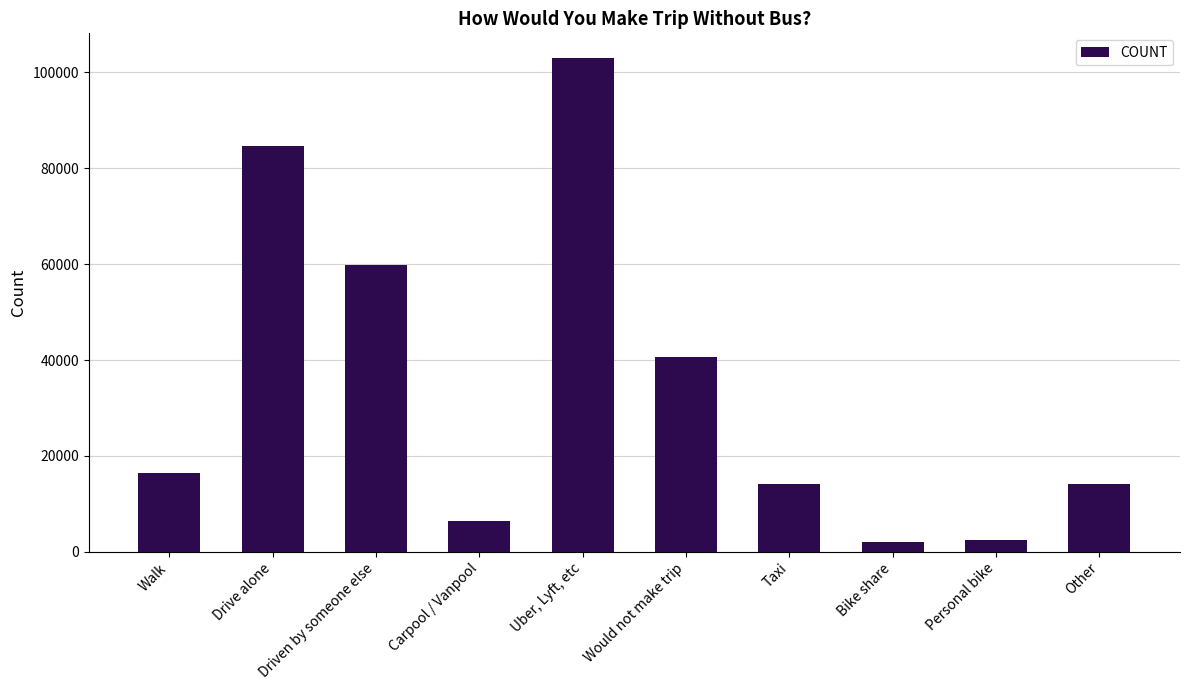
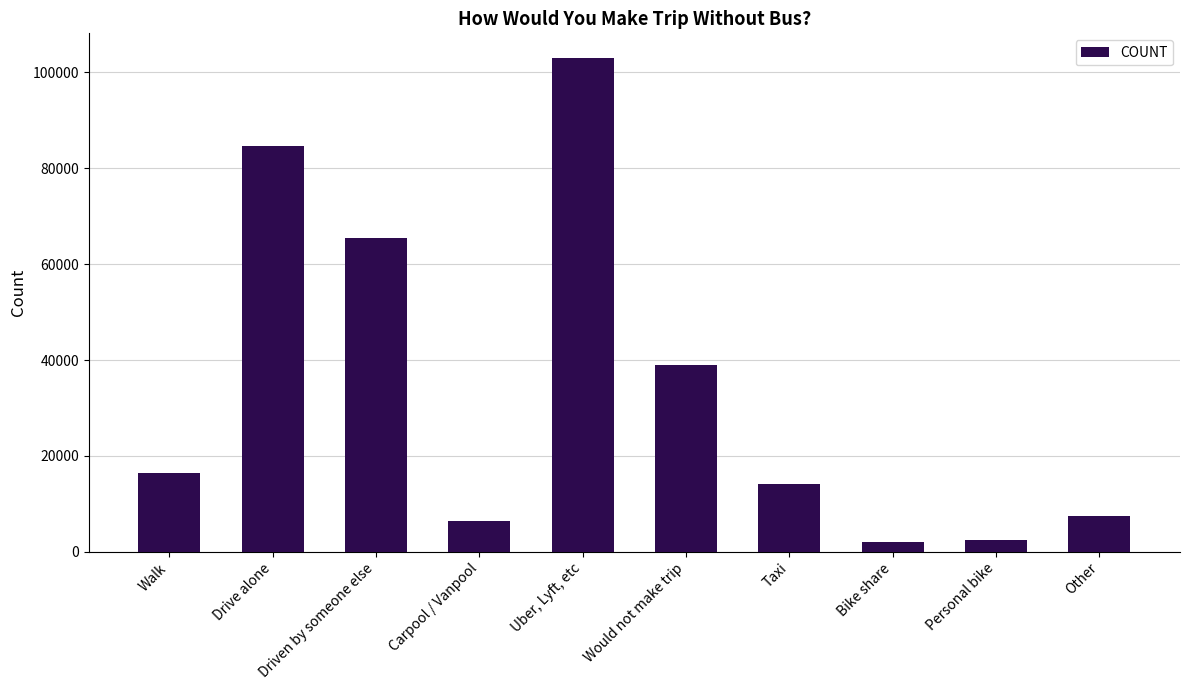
Driven by someone else: 60000 -> 66000
Would not make trip: 41000 -> 39000
Other: 14000 -> 7000
